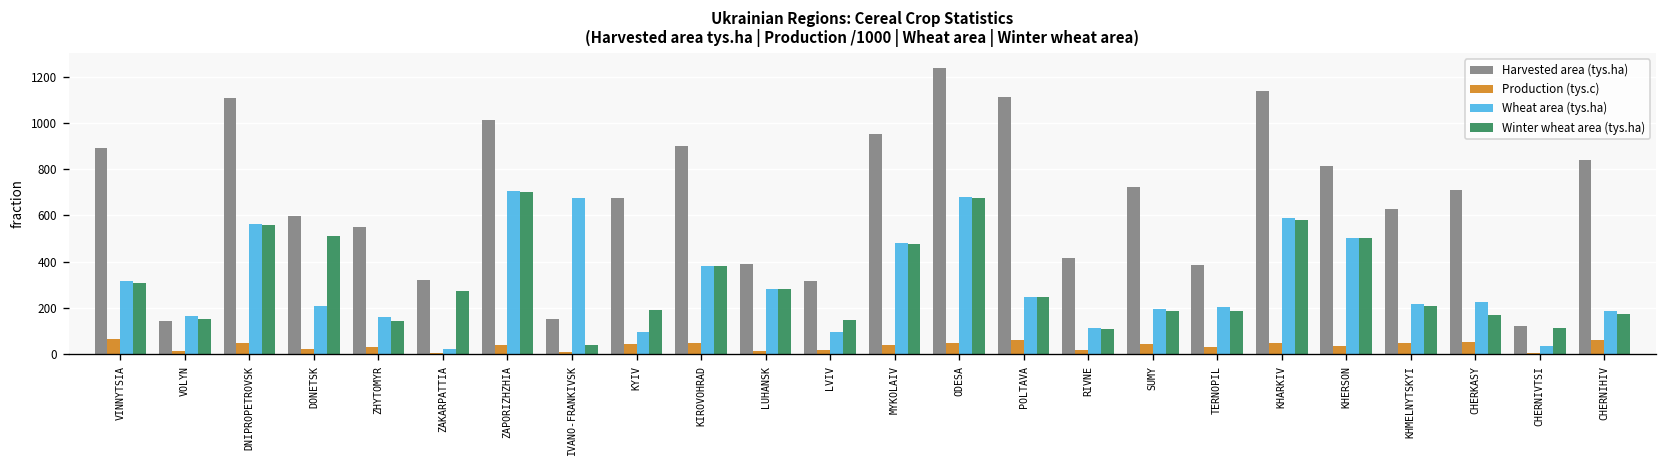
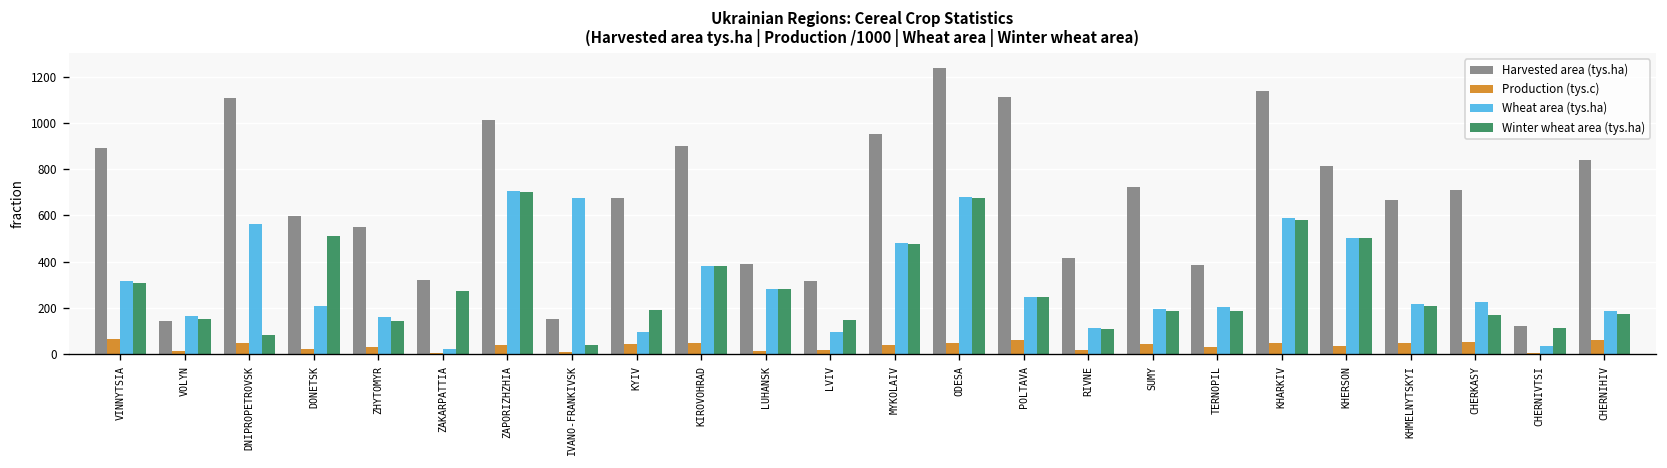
Winter wheat area (tys.ha), DNIPROPETROVSK: 560 -> 80
Harvested area (tys.ha), KHMELNYTSKYI: 630 -> 670
